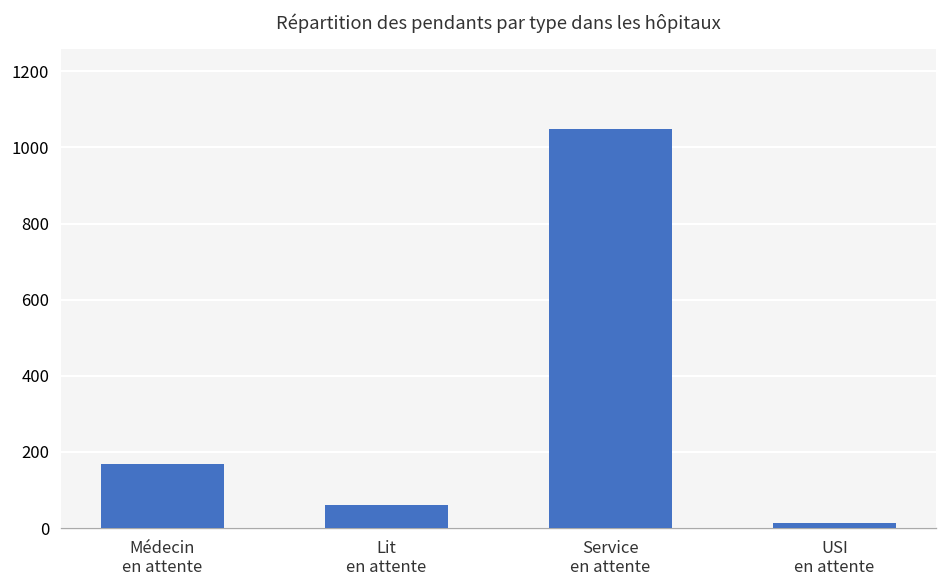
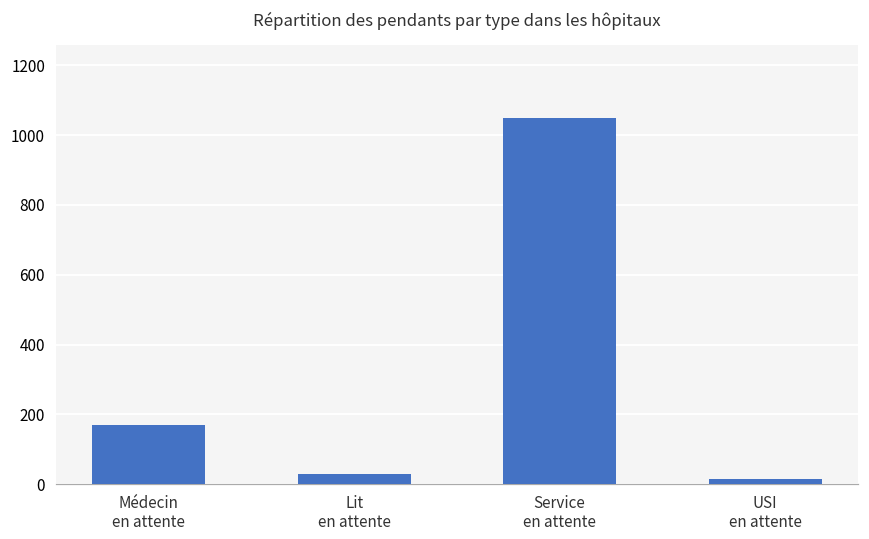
Lit en attente: 60 -> 30
